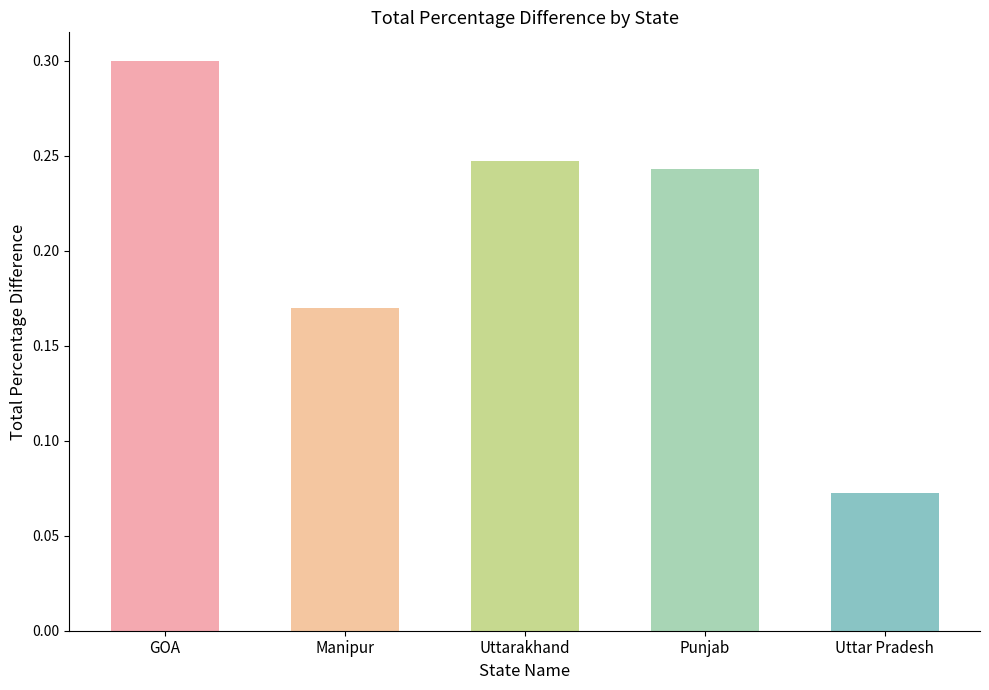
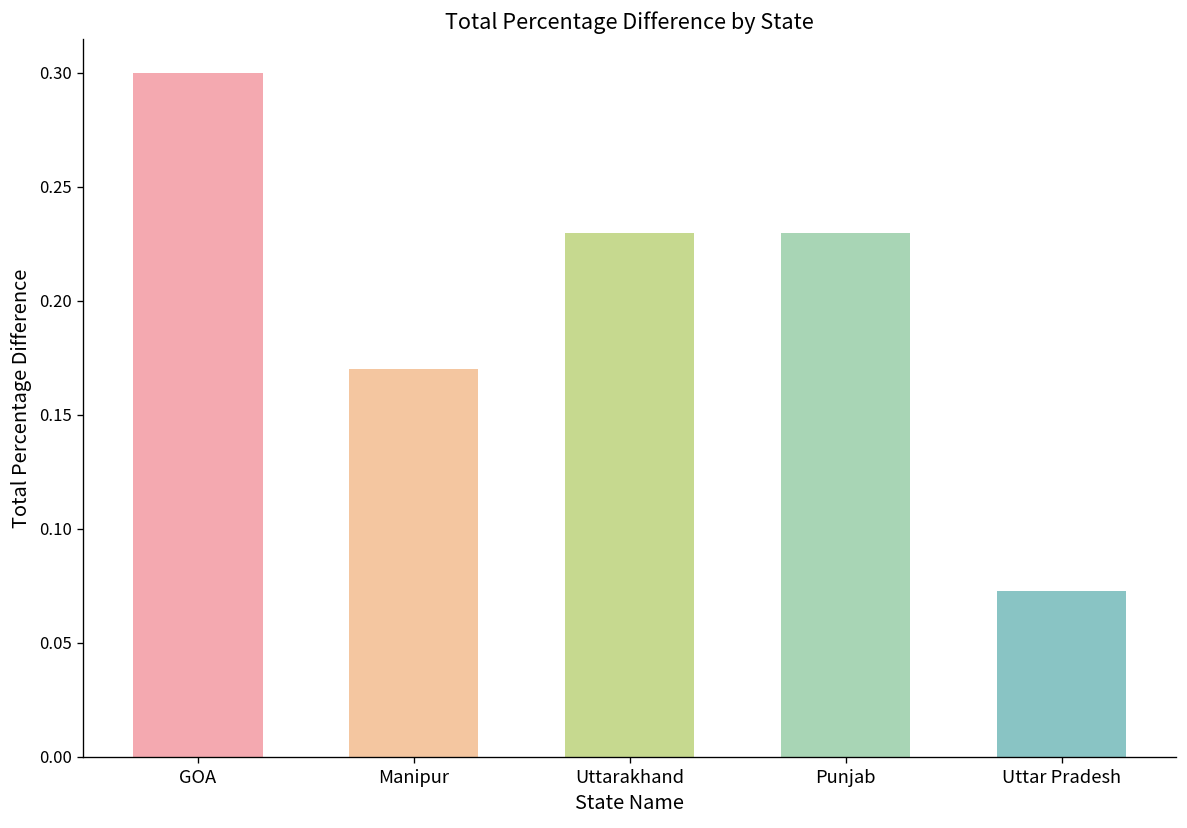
Uttarakhand: 0.247 -> 0.230
Punjab: 0.243 -> 0.230
